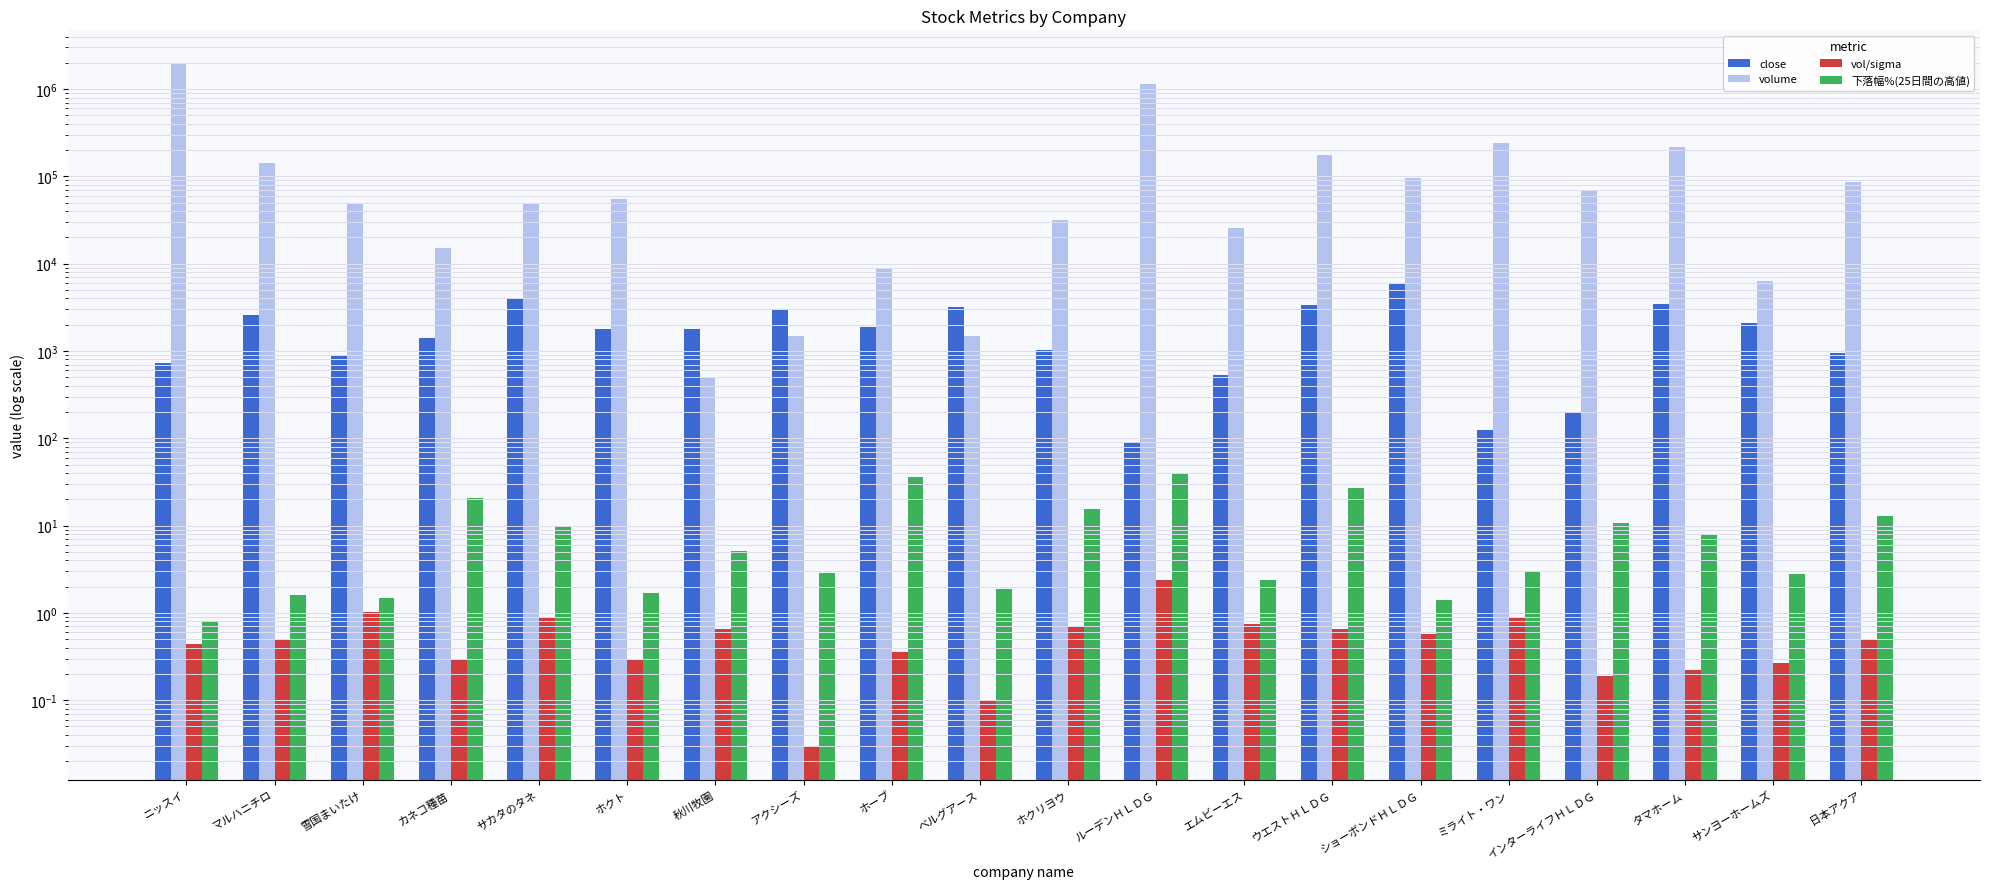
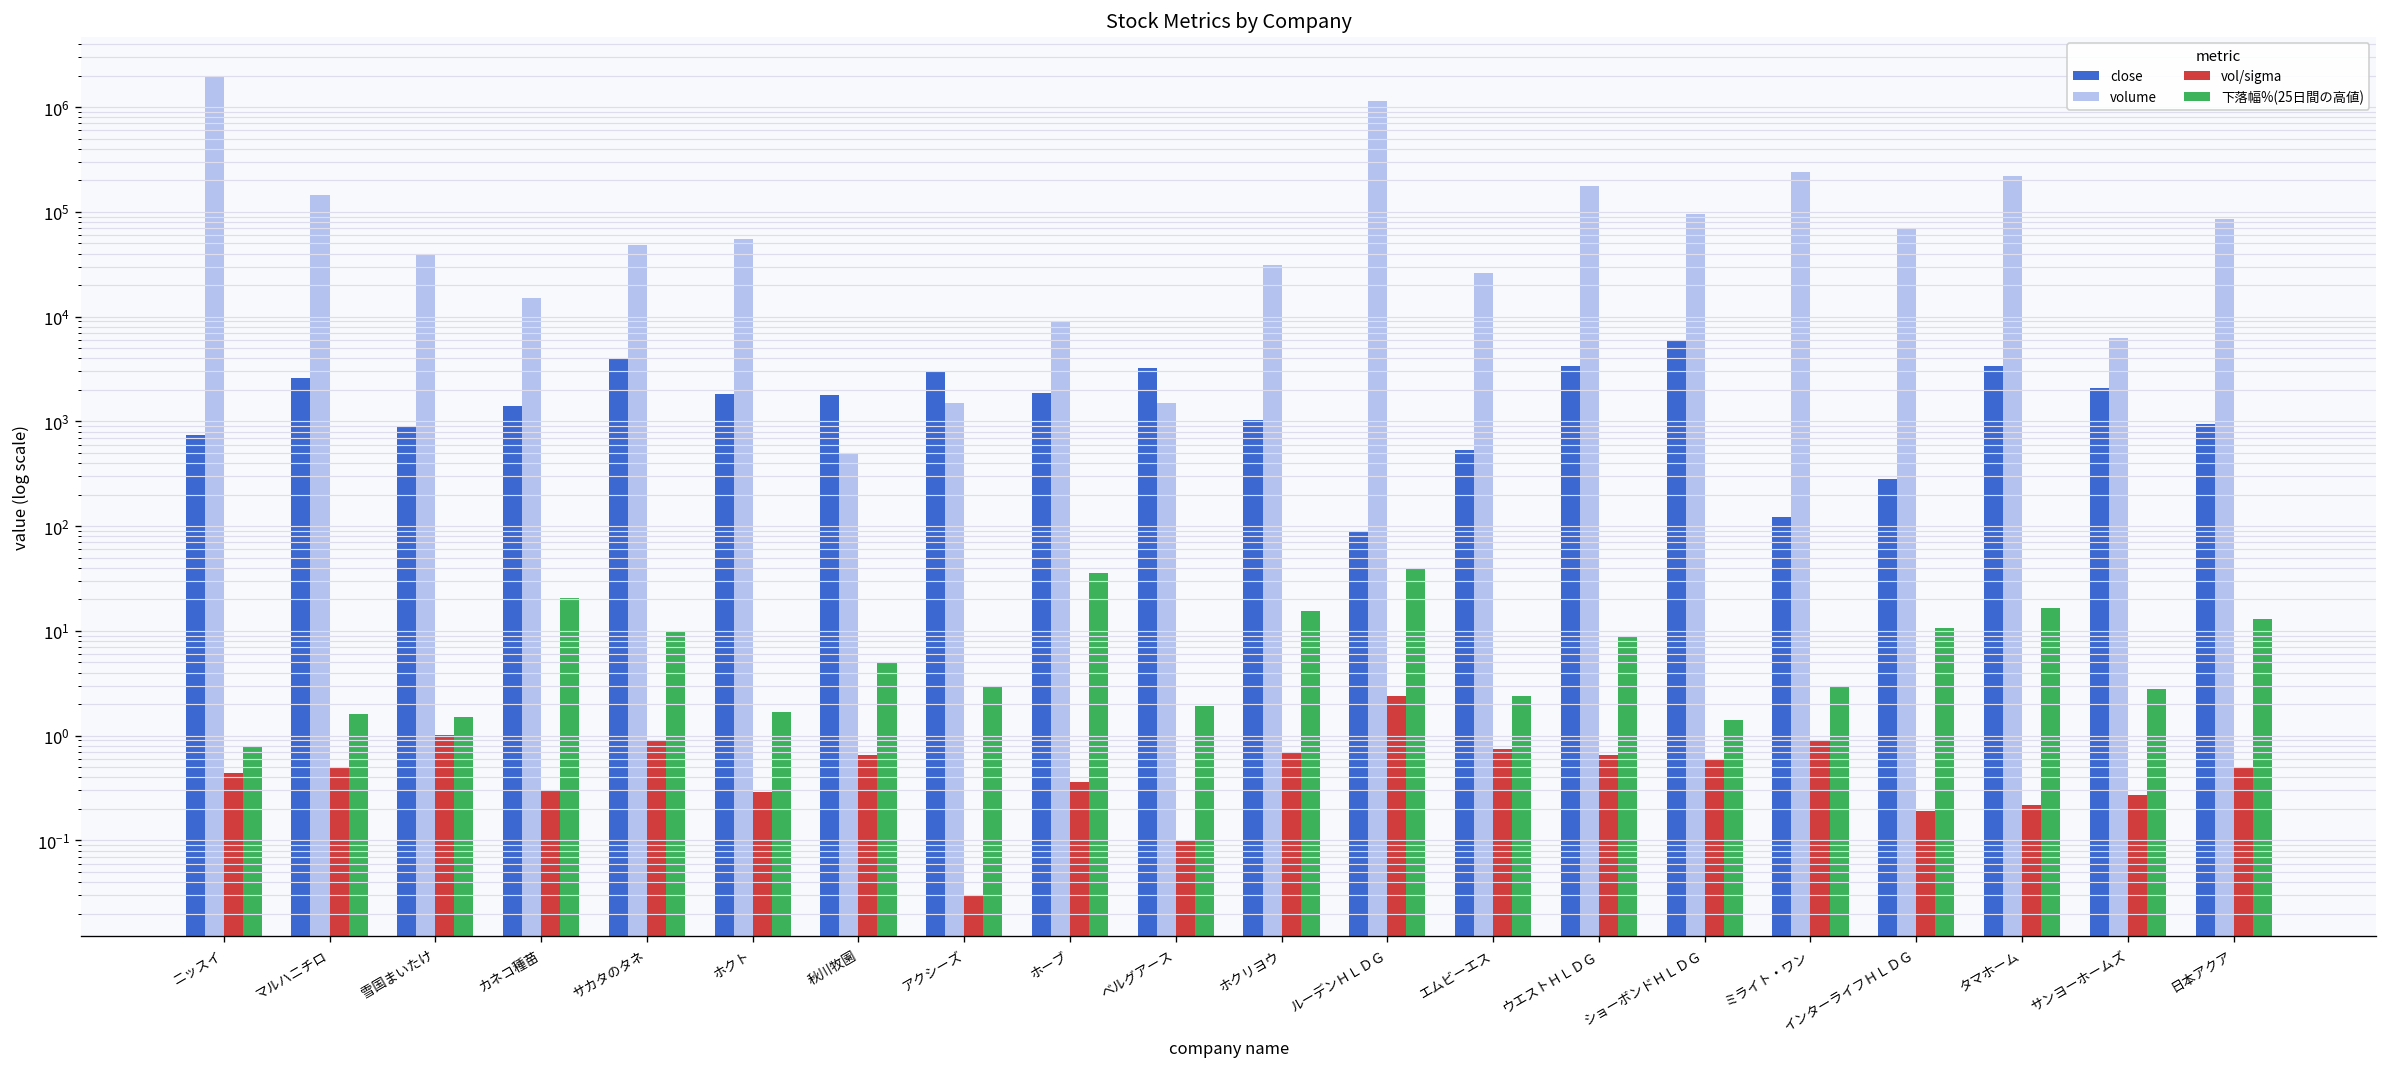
volume, 雪国まいたけ: 50000 -> 40000
下落幅%(25日間の高値), ウエストＨＬＤＧ: 27 -> 9
close, インターライフＨＬＤＧ: 200 -> 280
下落幅%(25日間の高値), タマホーム: 8 -> 16
